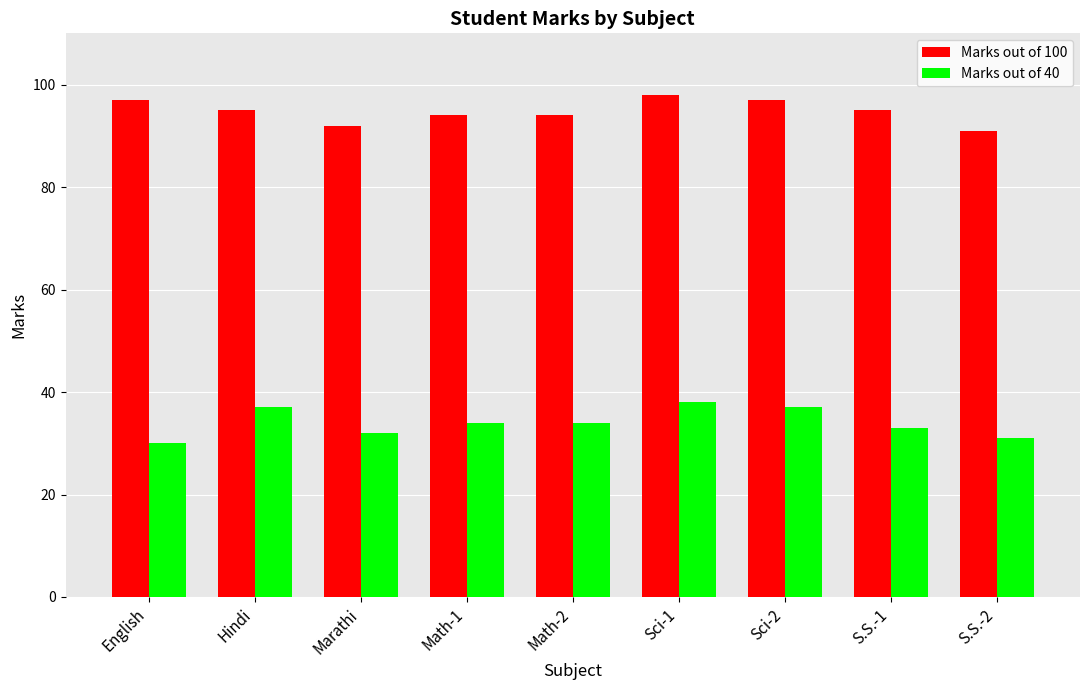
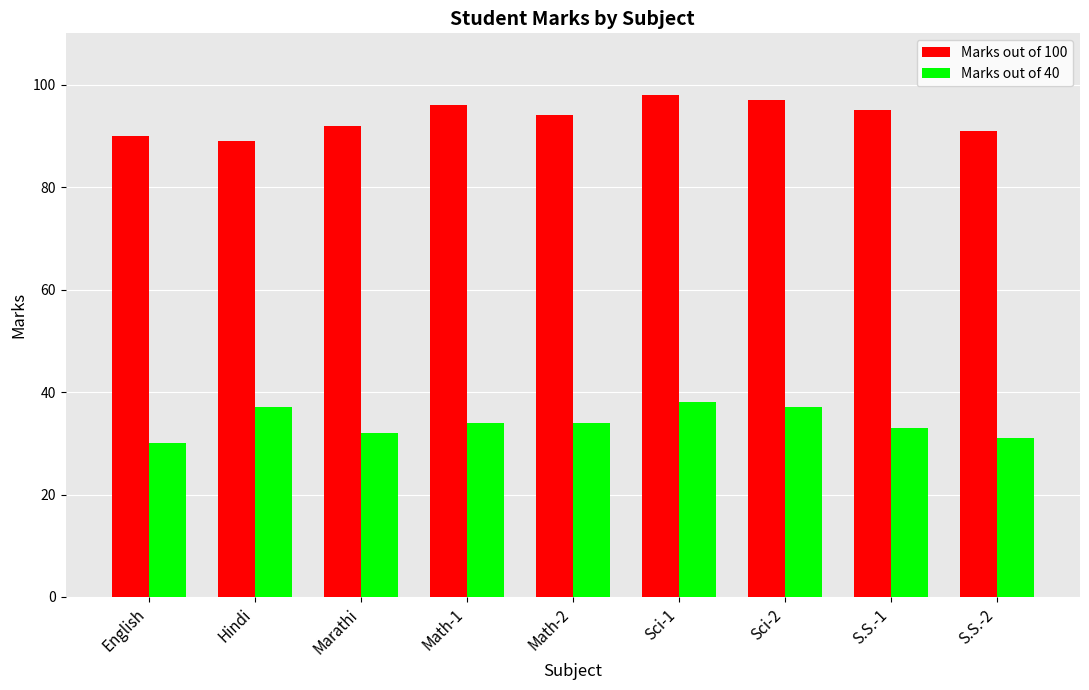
Marks out of 100, English: 97 -> 90
Marks out of 100, Hindi: 95 -> 89
Marks out of 100, Math-1: 94 -> 96
